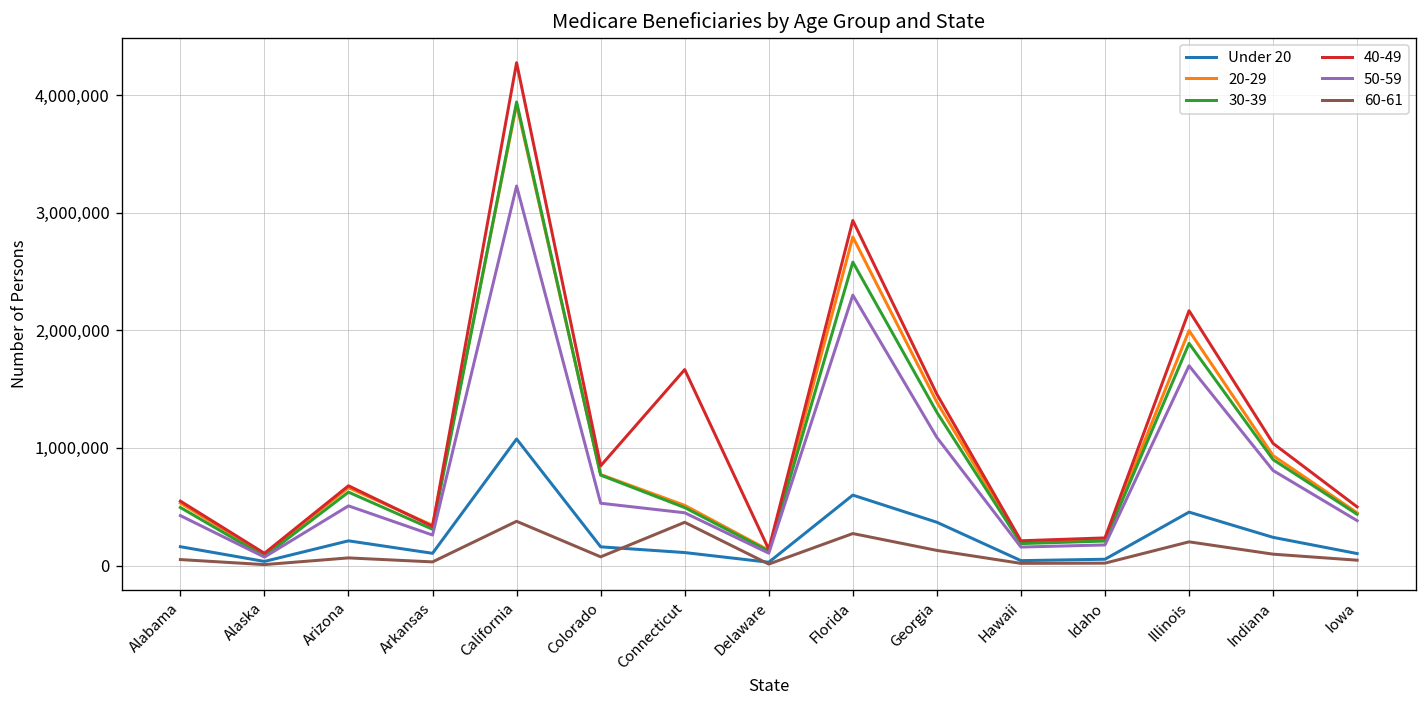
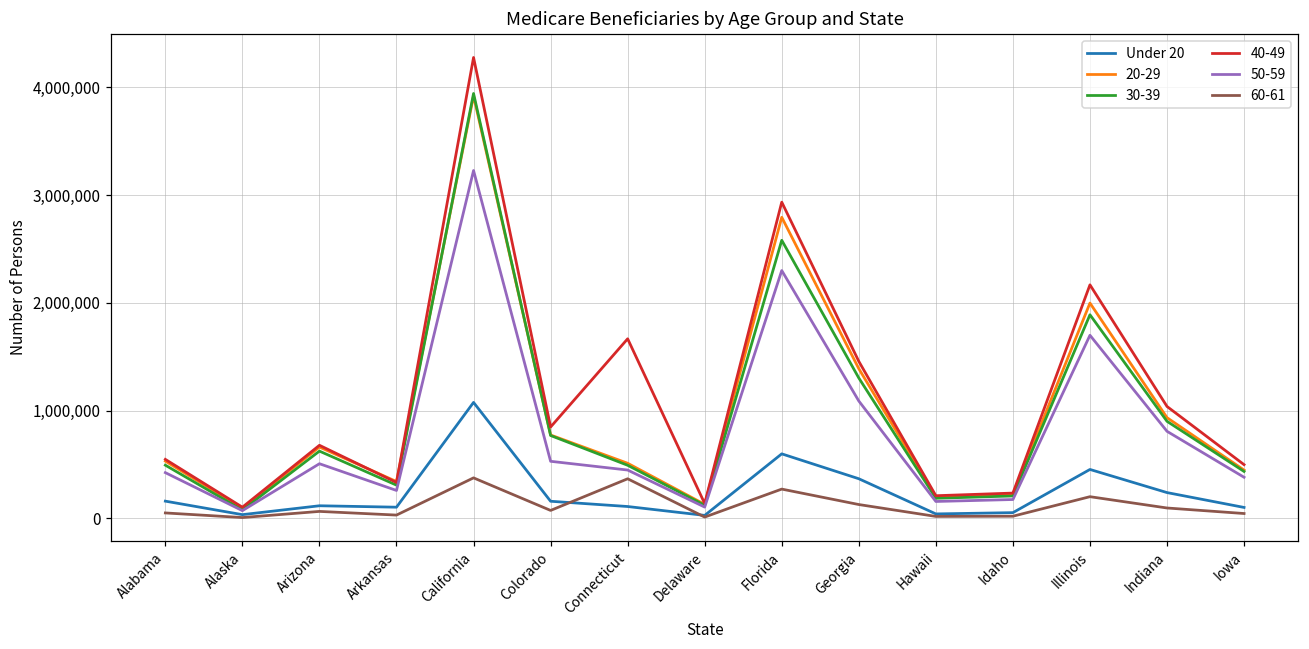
Under 20, Arizona: 200,000 -> 100,000
